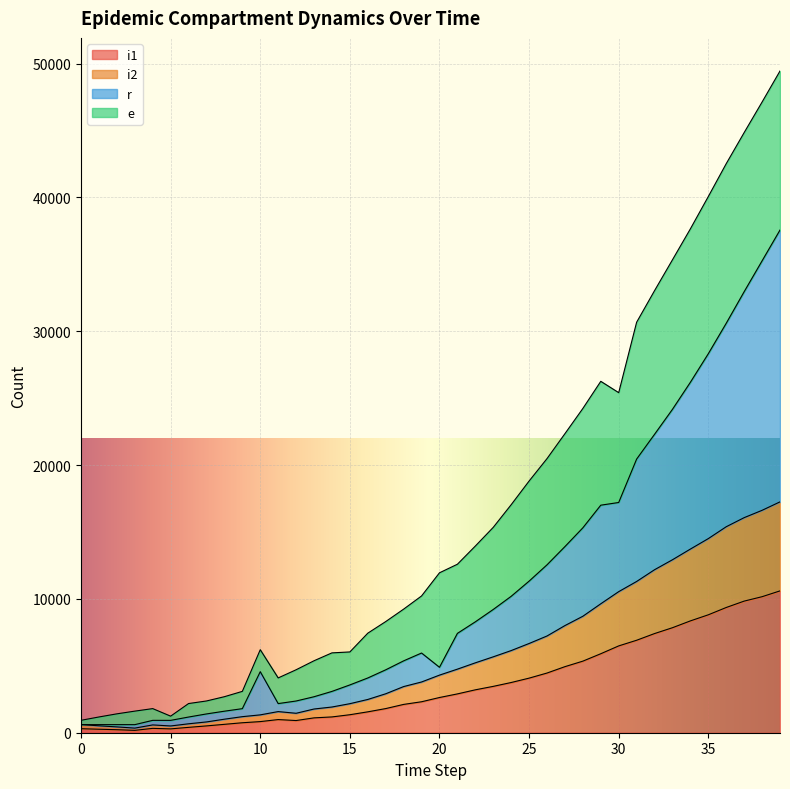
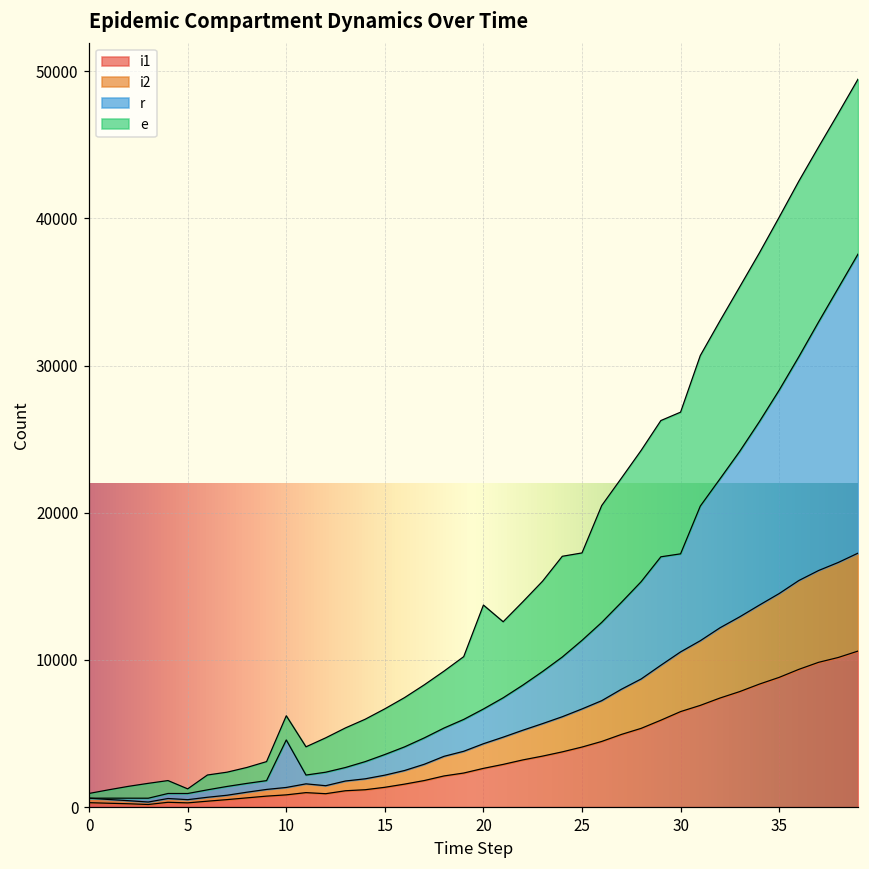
e, 15: 2500 -> 3100
r, 20: 600 -> 2400
e, 25: 7500 -> 5900
e, 30: 8200 -> 9600
